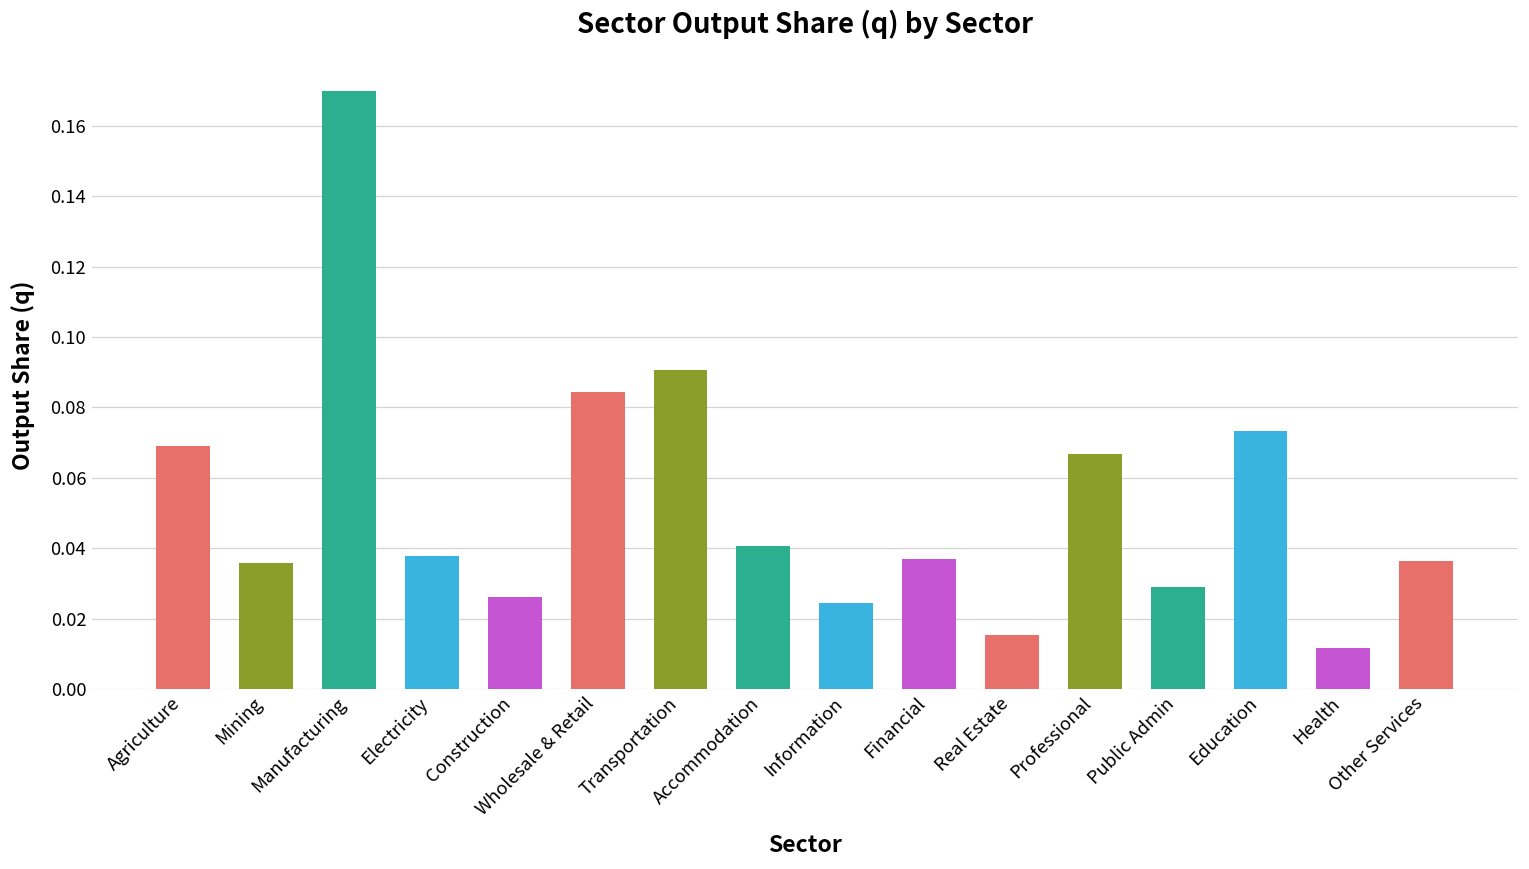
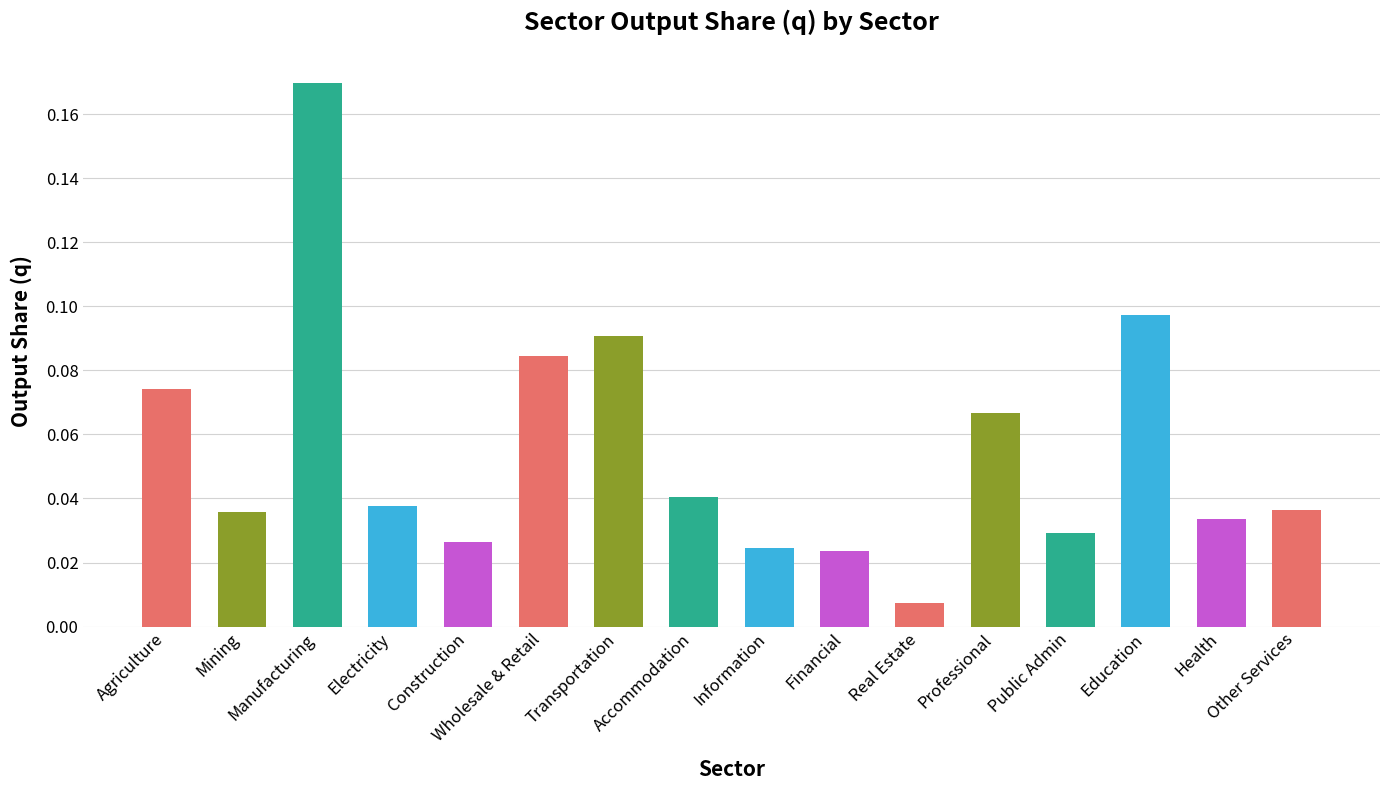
Agriculture: 0.069 -> 0.074
Financial: 0.037 -> 0.024
Real Estate: 0.015 -> 0.007
Education: 0.073 -> 0.097
Health: 0.012 -> 0.034
